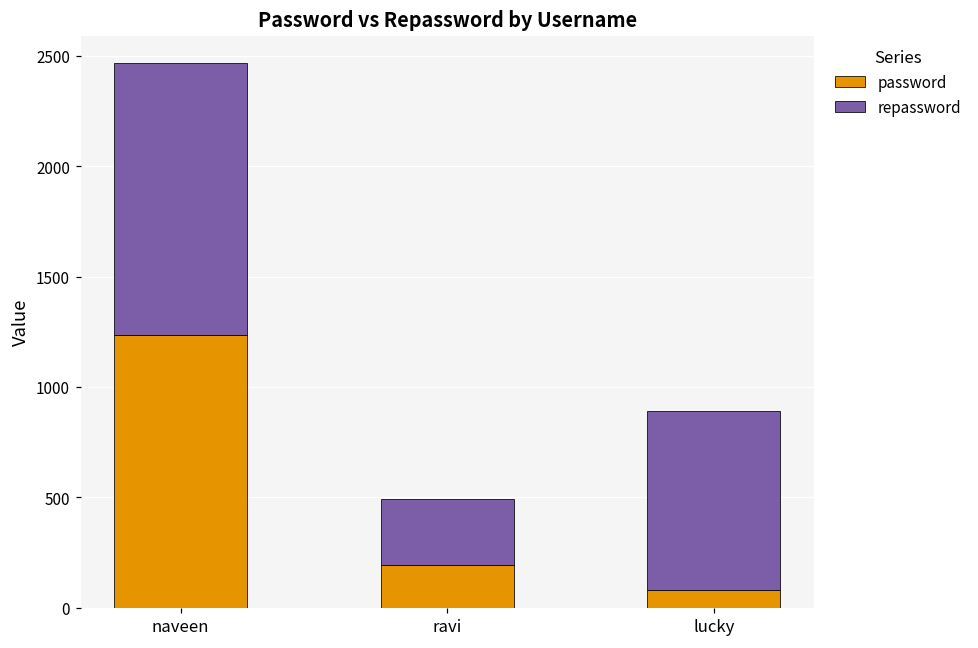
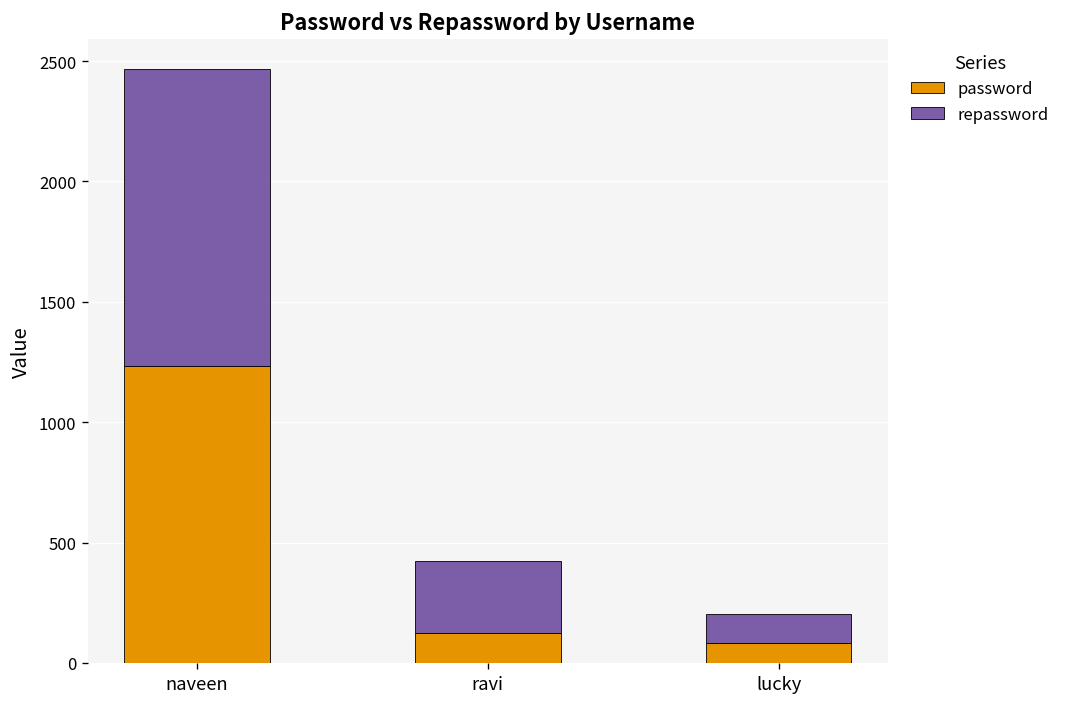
password, ravi: 190 -> 120
repassword, lucky: 810 -> 120
